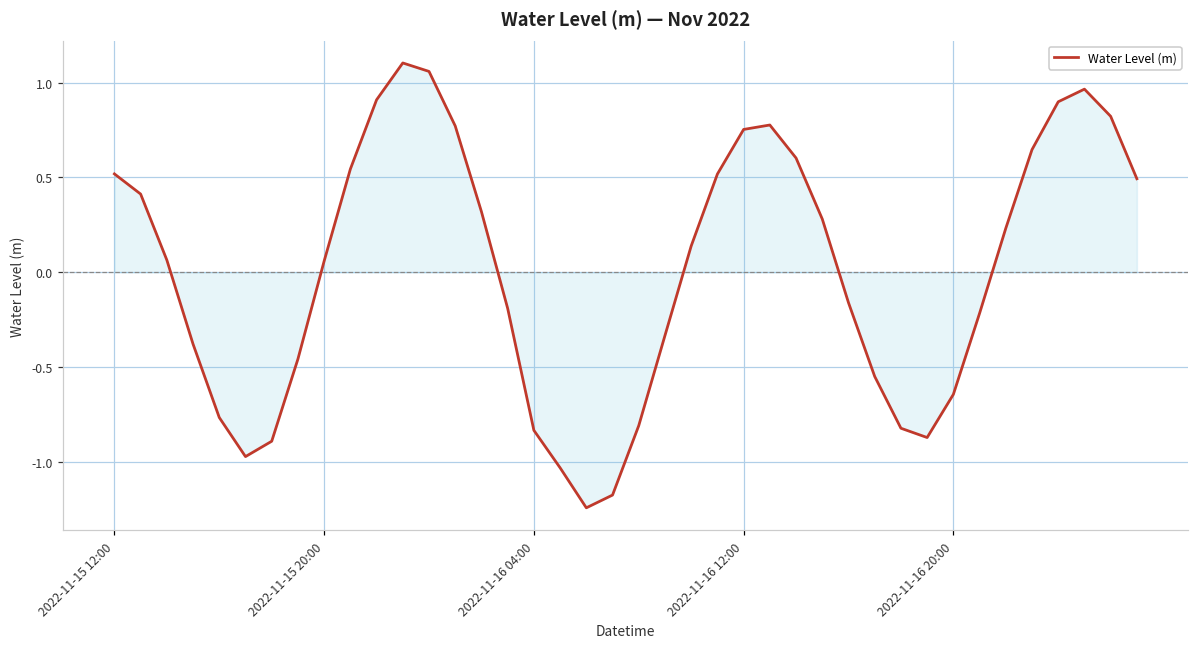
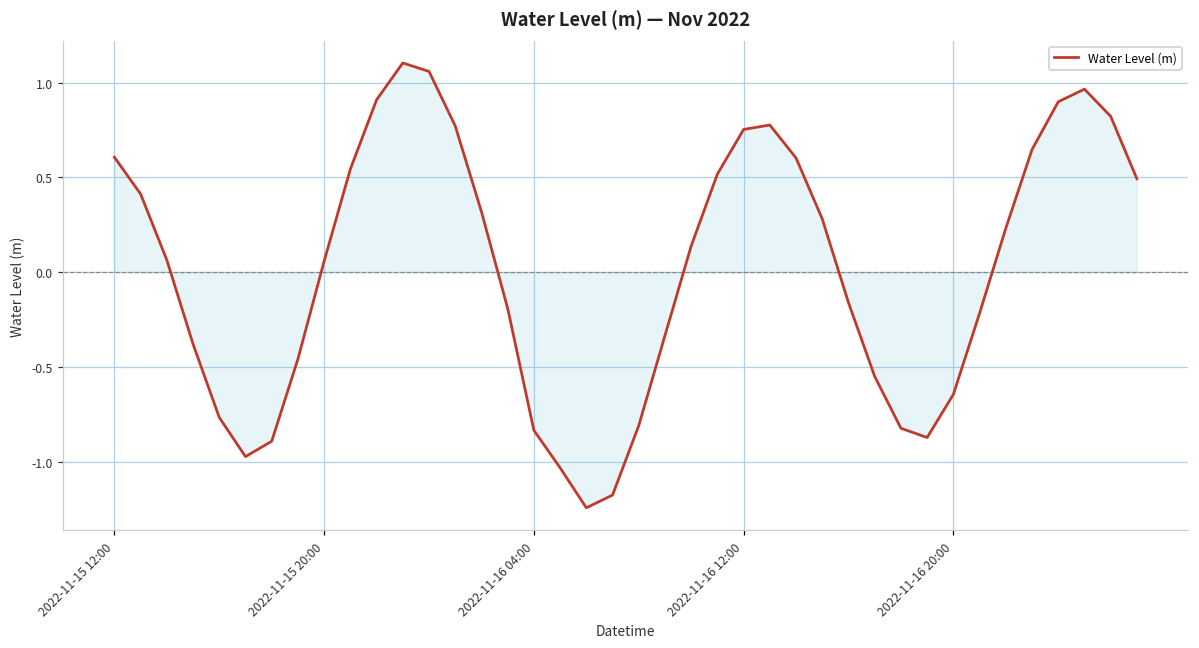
Water Level (m), 2022-11-15 12:00: 0.52 -> 0.61
